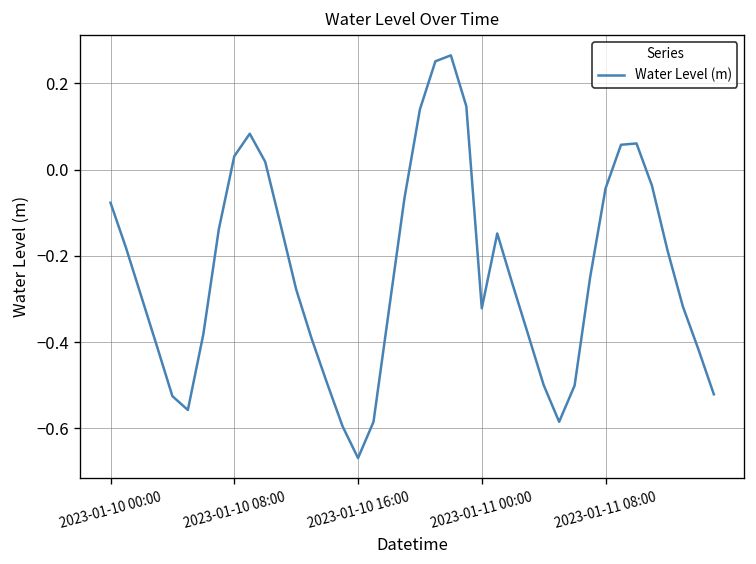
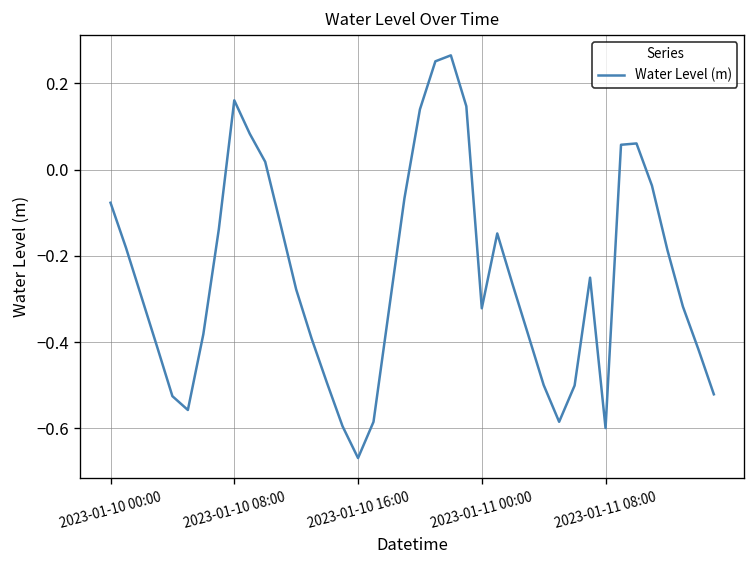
2023-01-10 08:00: 0.03 -> 0.16
2023-01-11 08:00: -0.04 -> -0.60
